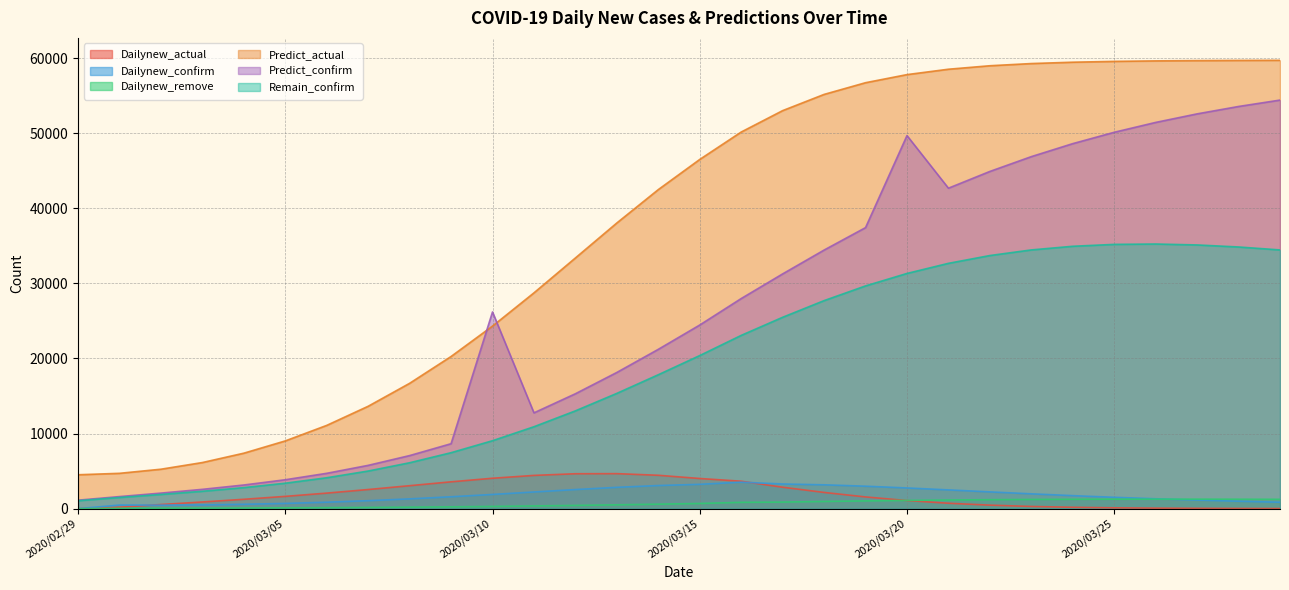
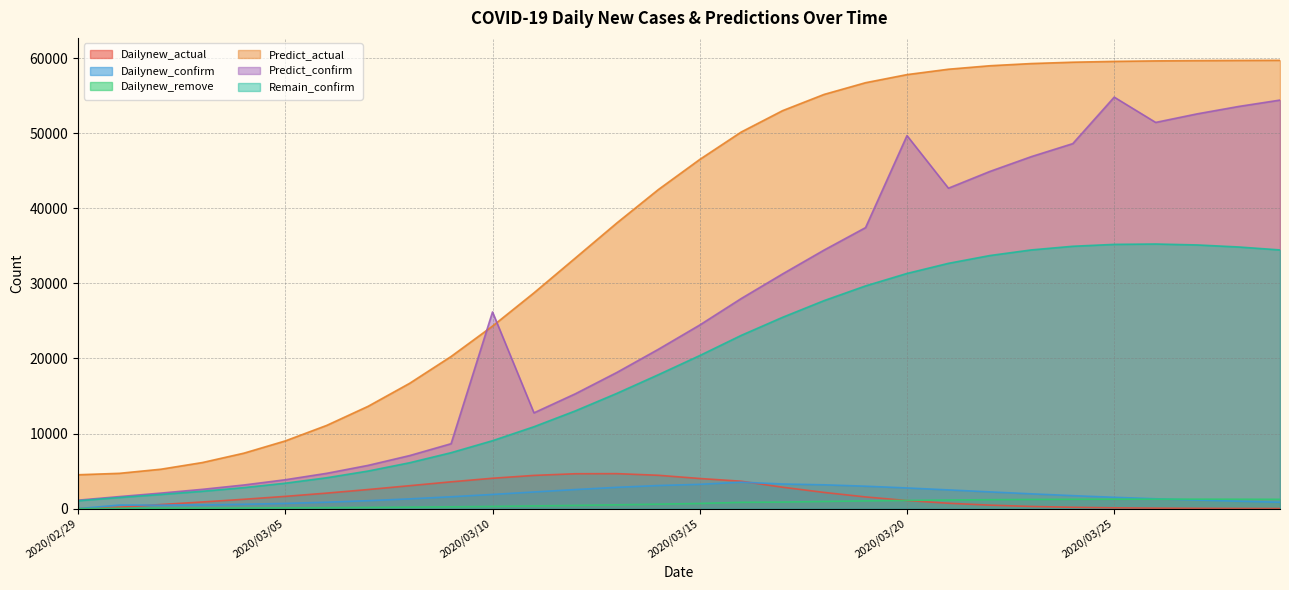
Predict_confirm, 2020/03/25: 50000 -> 55000
